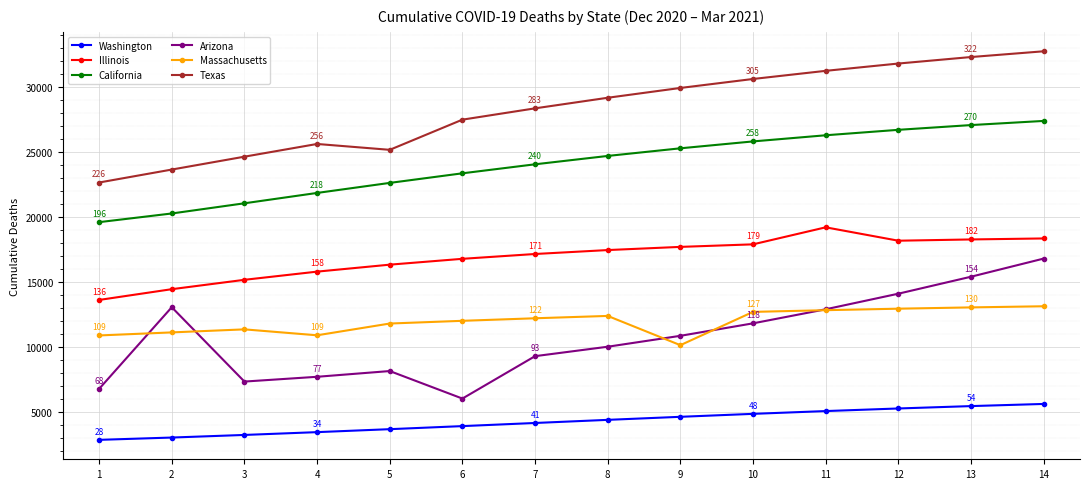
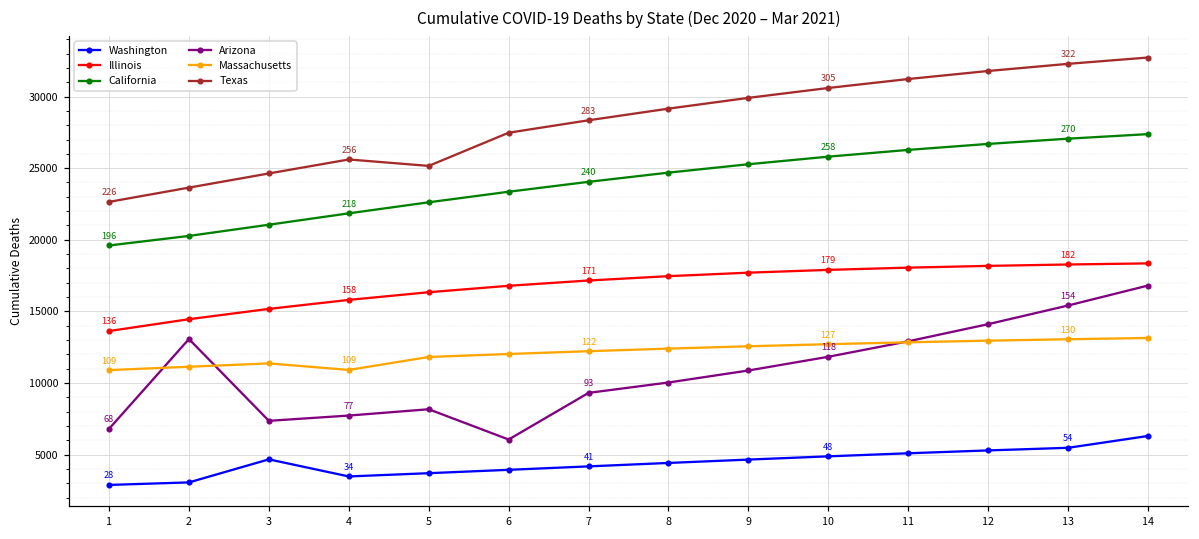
Washington, 3: 3300 -> 4700
Massachusetts, 9: 10200 -> 12600
Illinois, 11: 19200 -> 18100
Washington, 14: 5600 -> 6300
